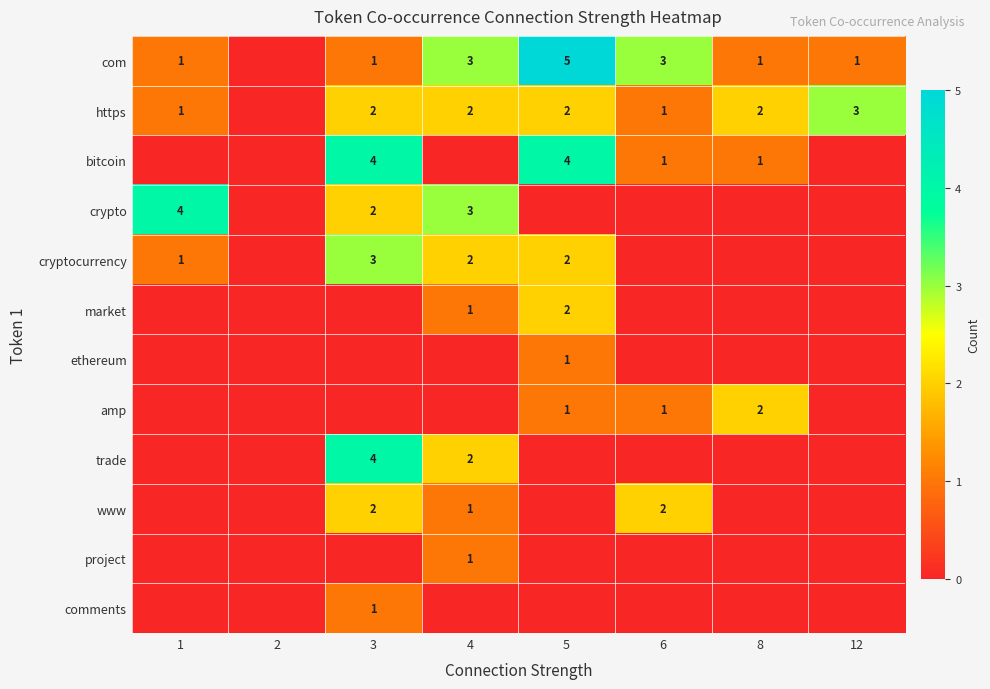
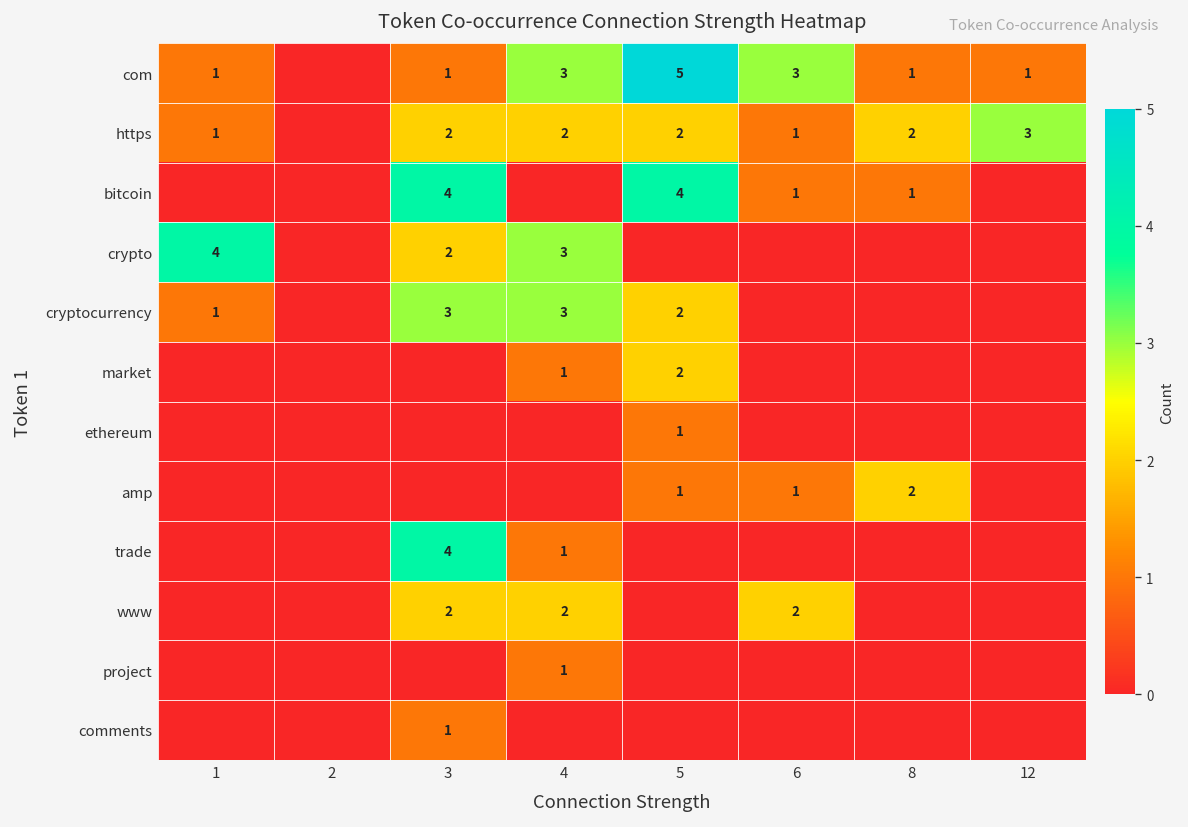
cryptocurrency, 4: 2 -> 3
trade, 4: 2 -> 1
www, 4: 1 -> 2
